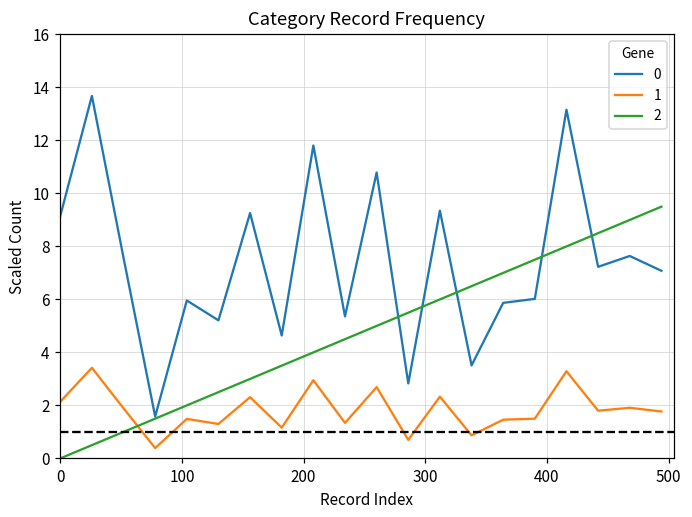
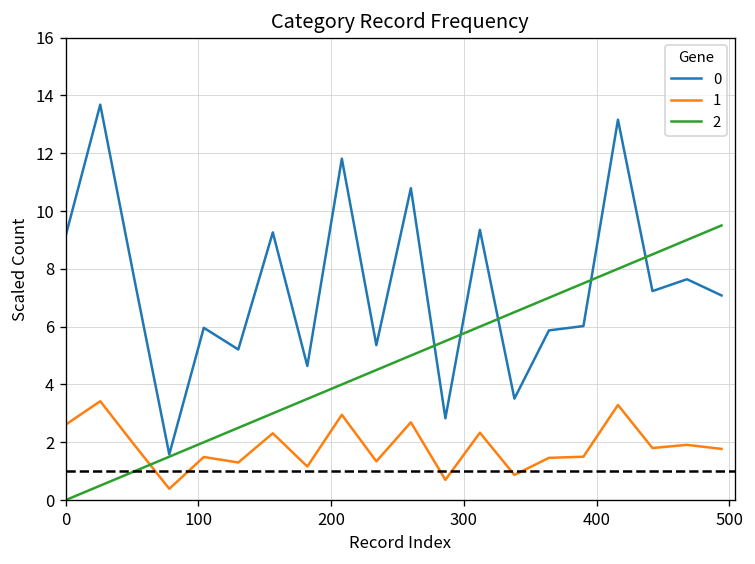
1, 0: 2.1 -> 2.6
